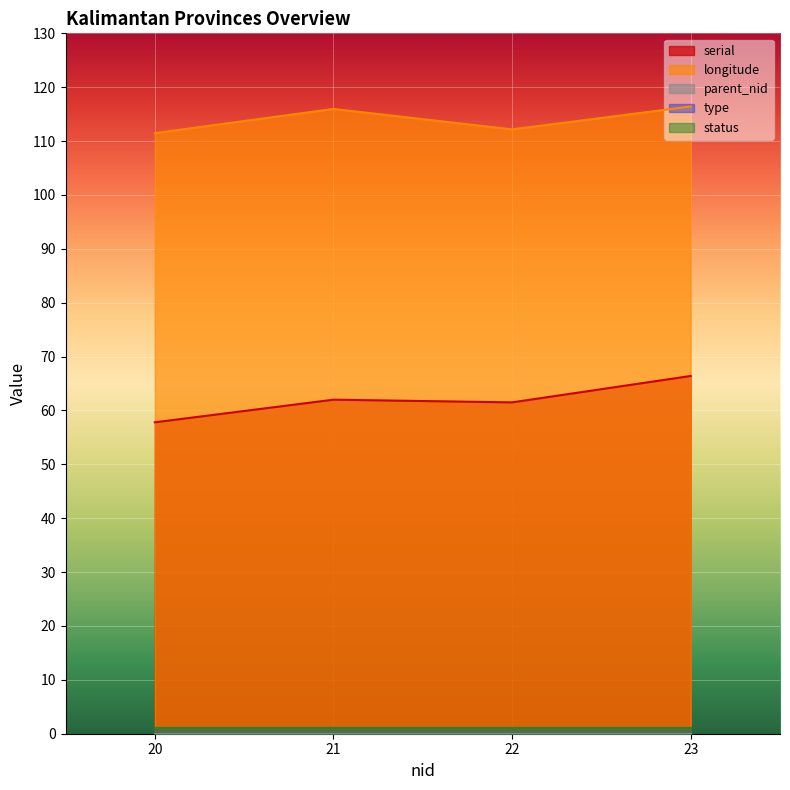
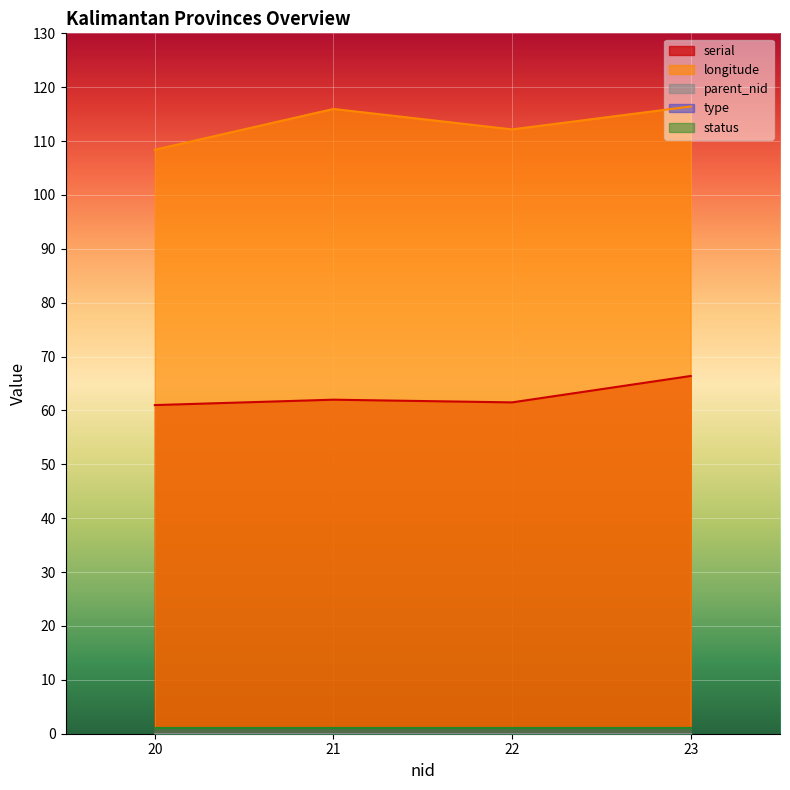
serial, 20: 58 -> 61
longitude, 20: 111 -> 108
